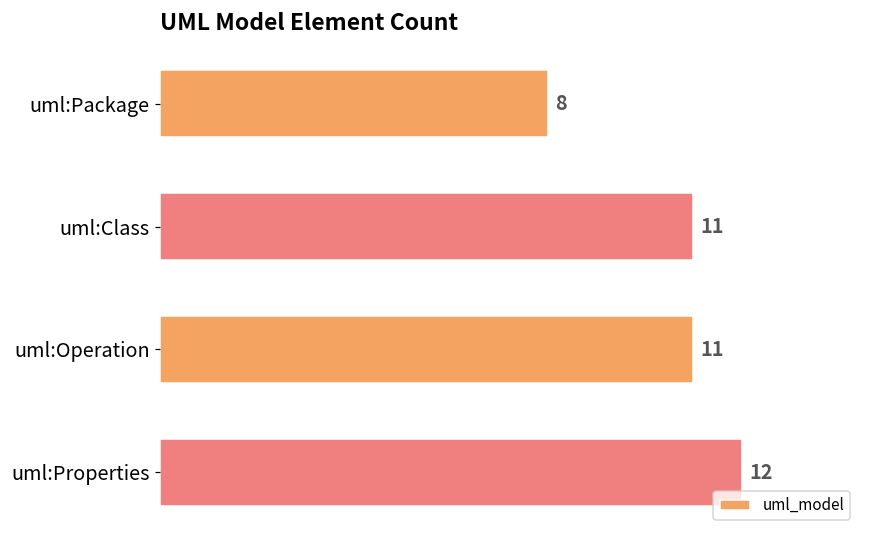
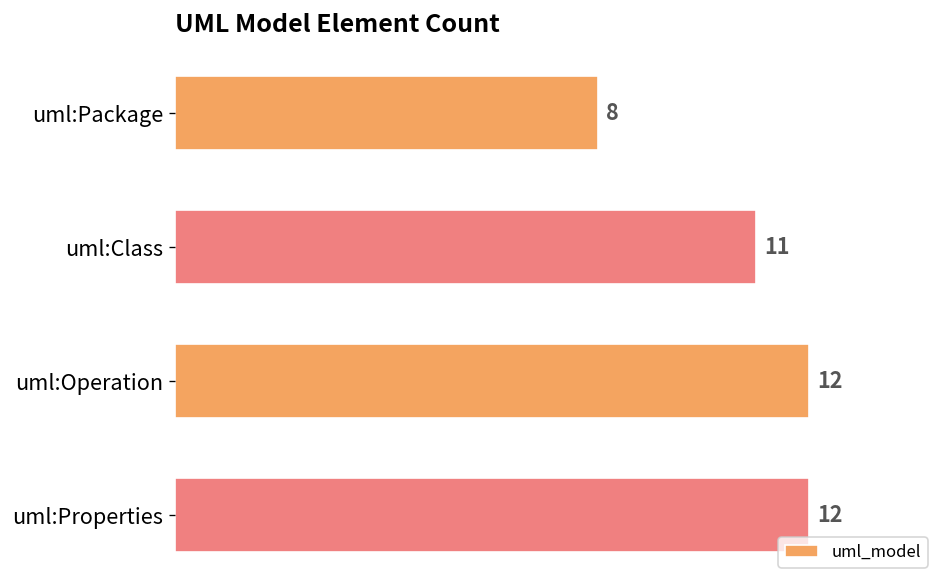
uml:Operation: 11 -> 12
